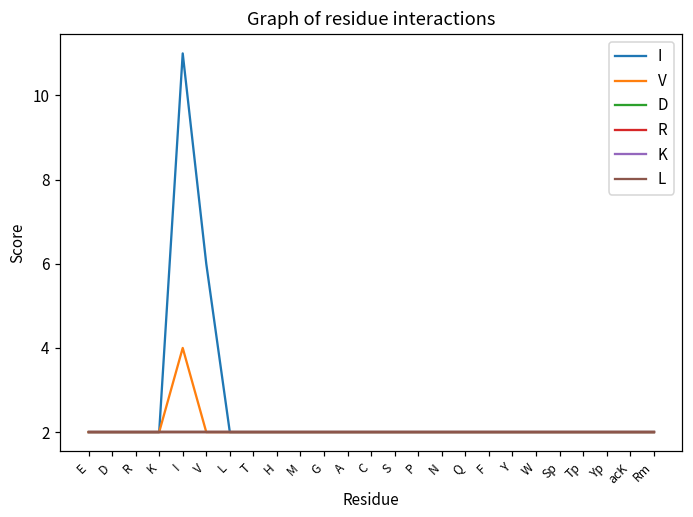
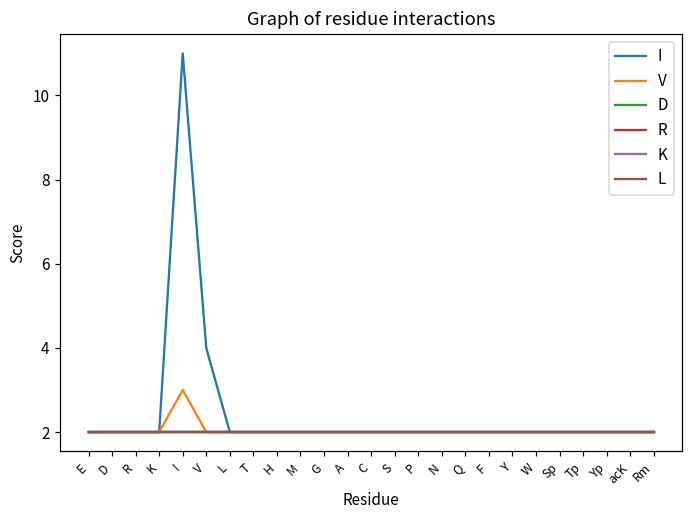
V, I: 4 -> 3
I, V: 6 -> 4
